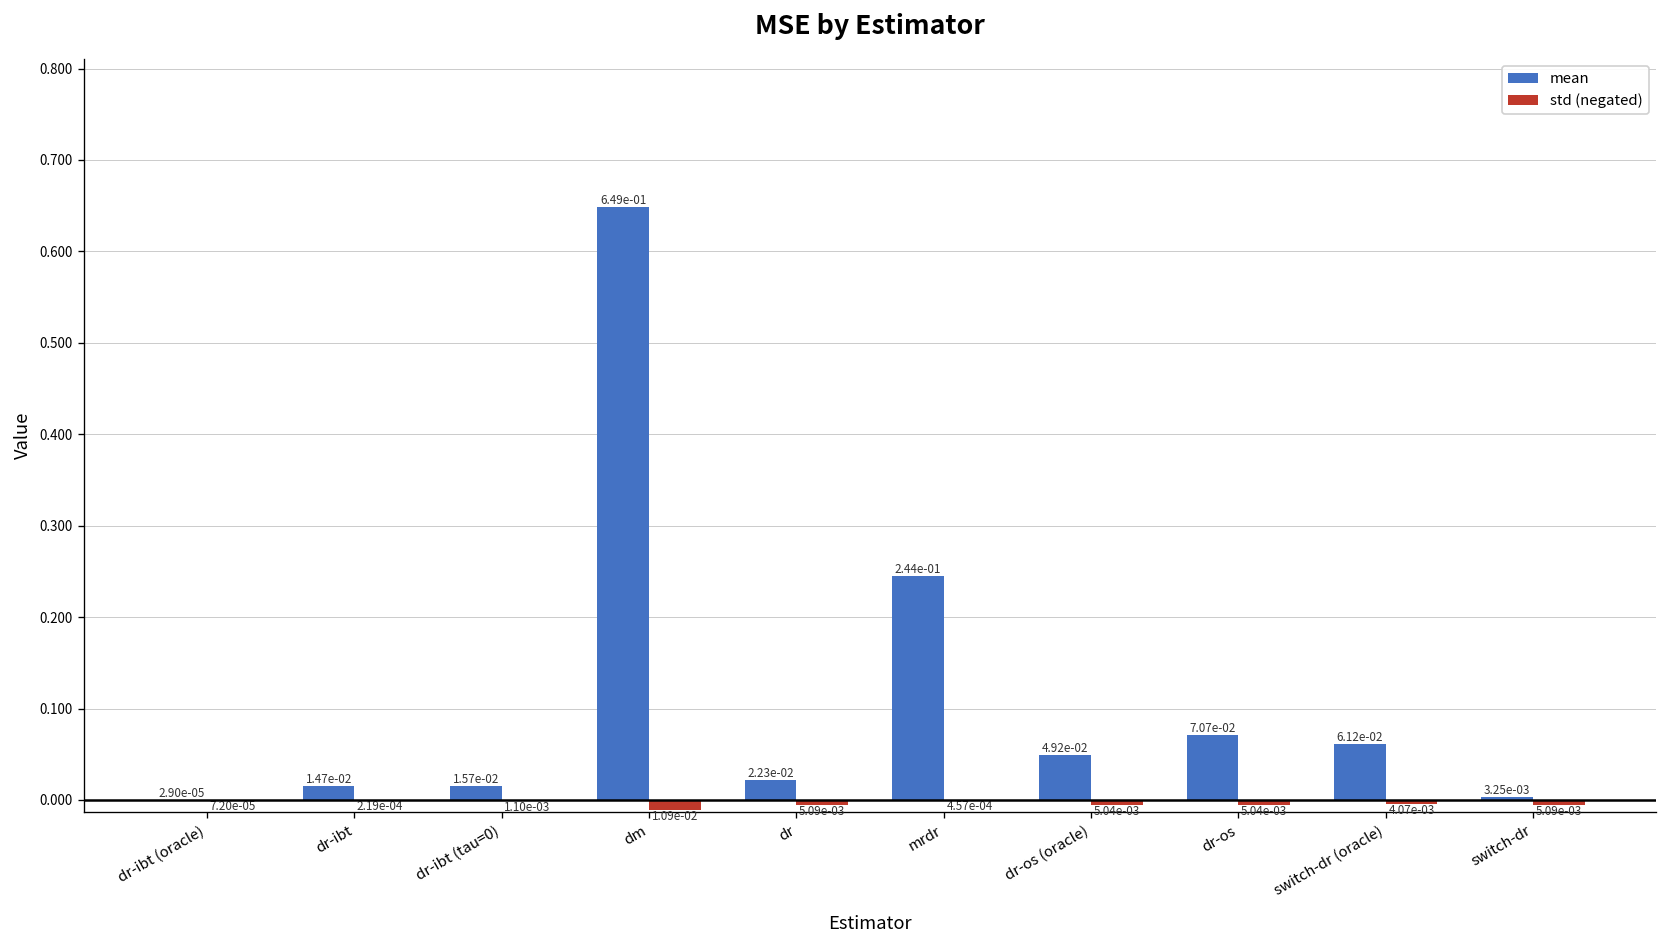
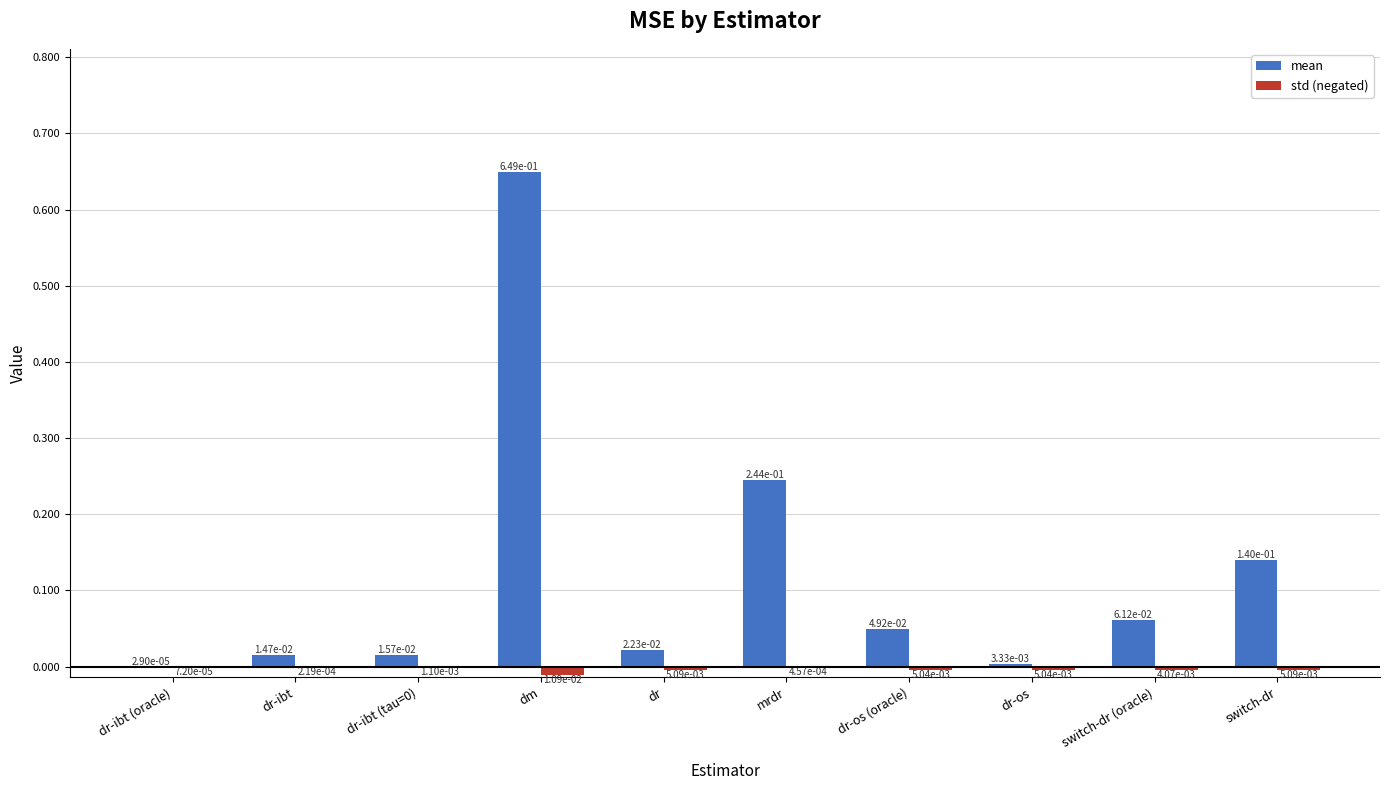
mean, dr-os: 7.07e-02 -> 3.33e-03
mean, switch-dr: 3.25e-03 -> 1.40e-01
